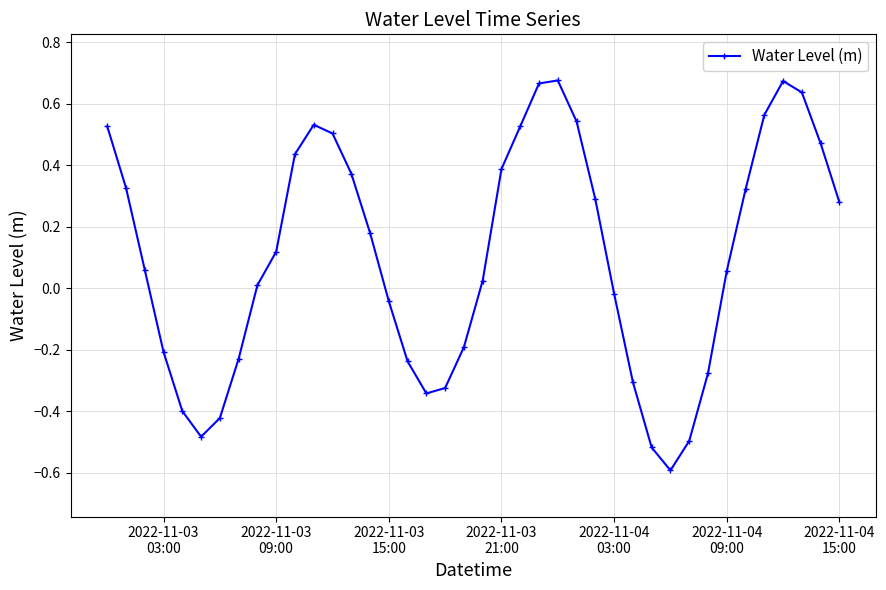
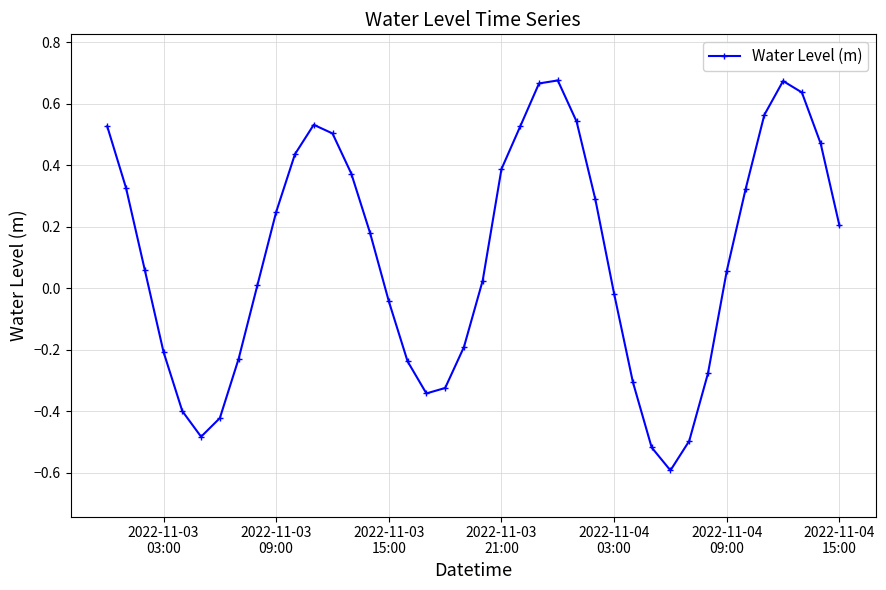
2022-11-03 09:00: 0.12 -> 0.25
2022-11-04 15:00: 0.28 -> 0.20
